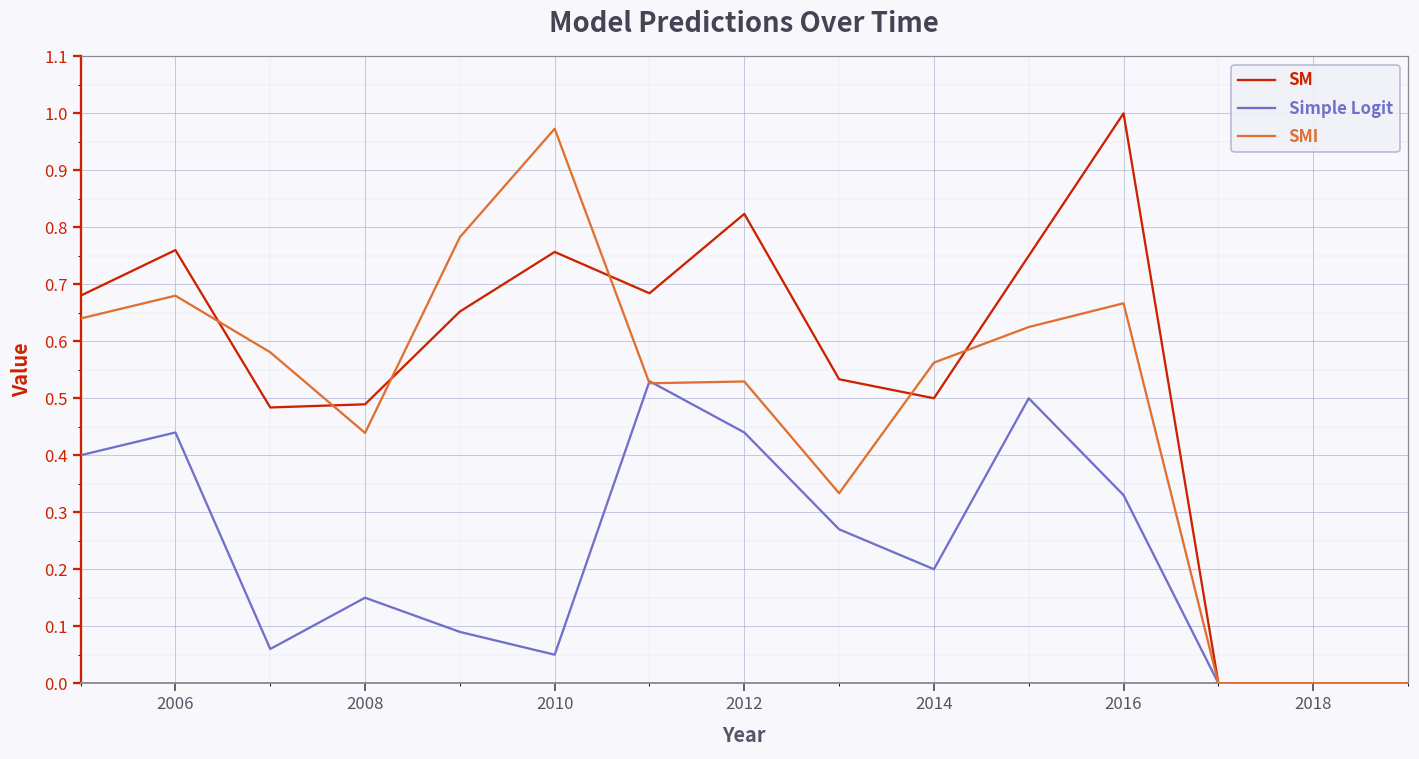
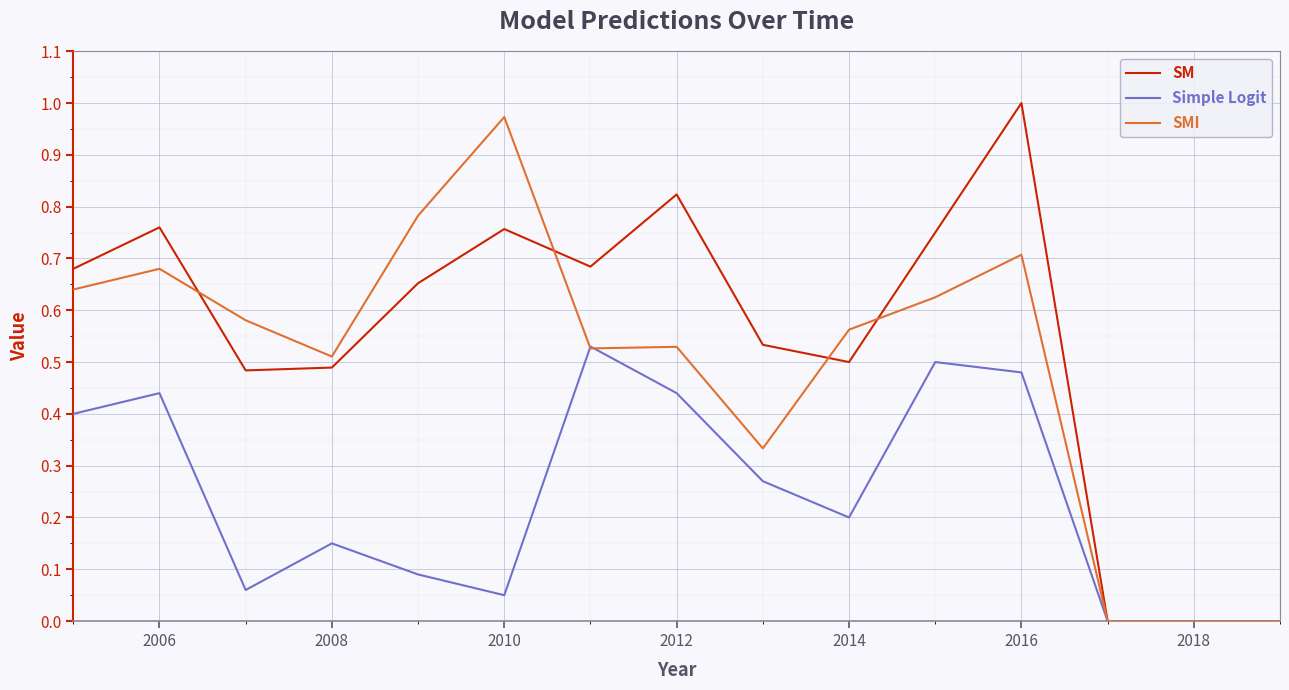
SMI, 2008: 0.44 -> 0.51
Simple Logit, 2016: 0.33 -> 0.48
SMI, 2016: 0.67 -> 0.71
